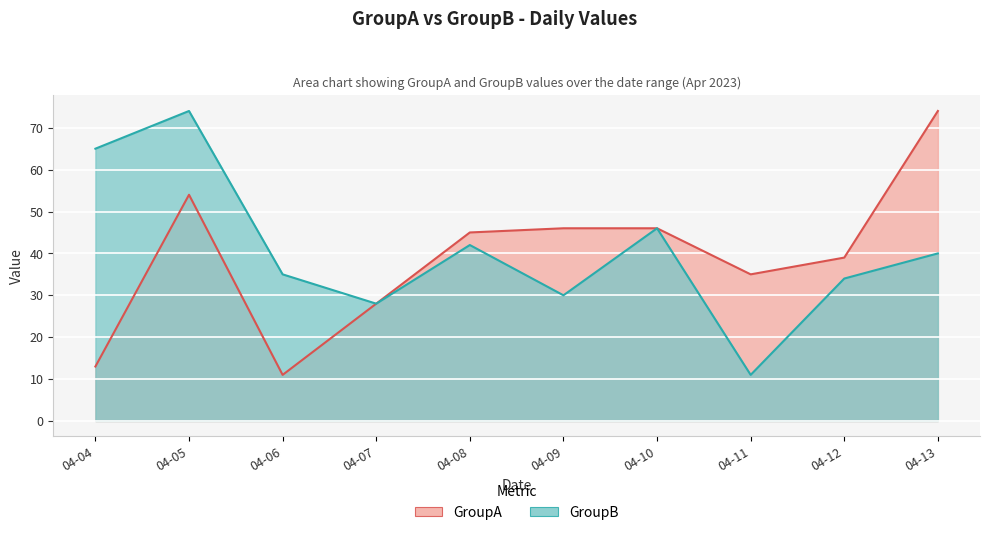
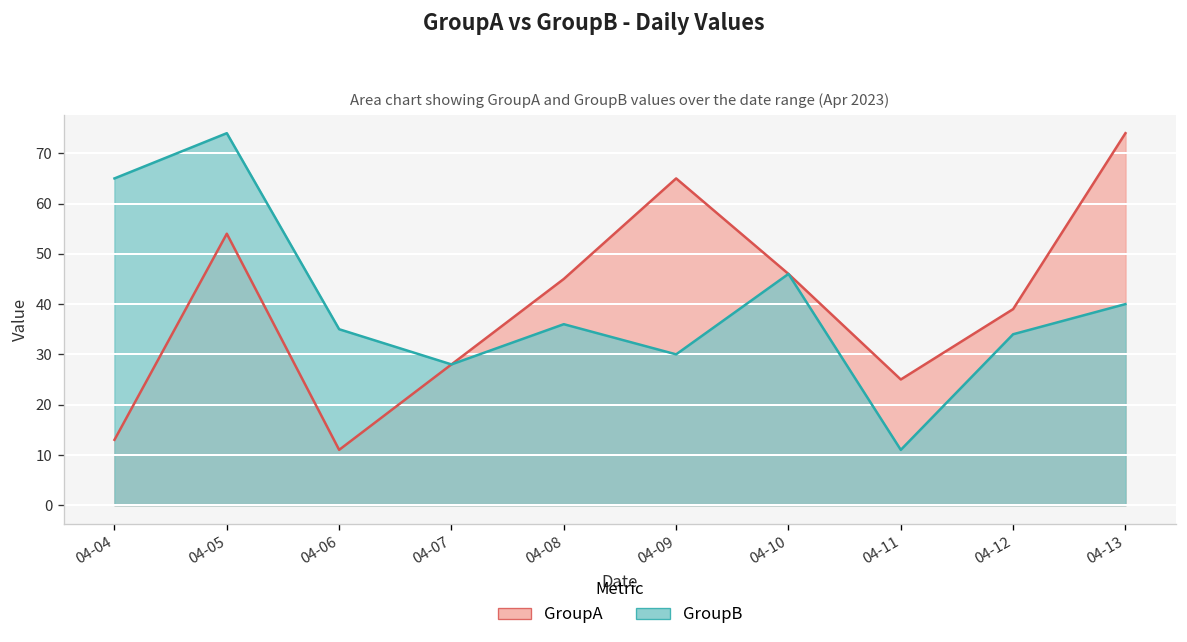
GroupB, 04-08: 42 -> 36
GroupA, 04-09: 46 -> 65
GroupA, 04-11: 35 -> 25
